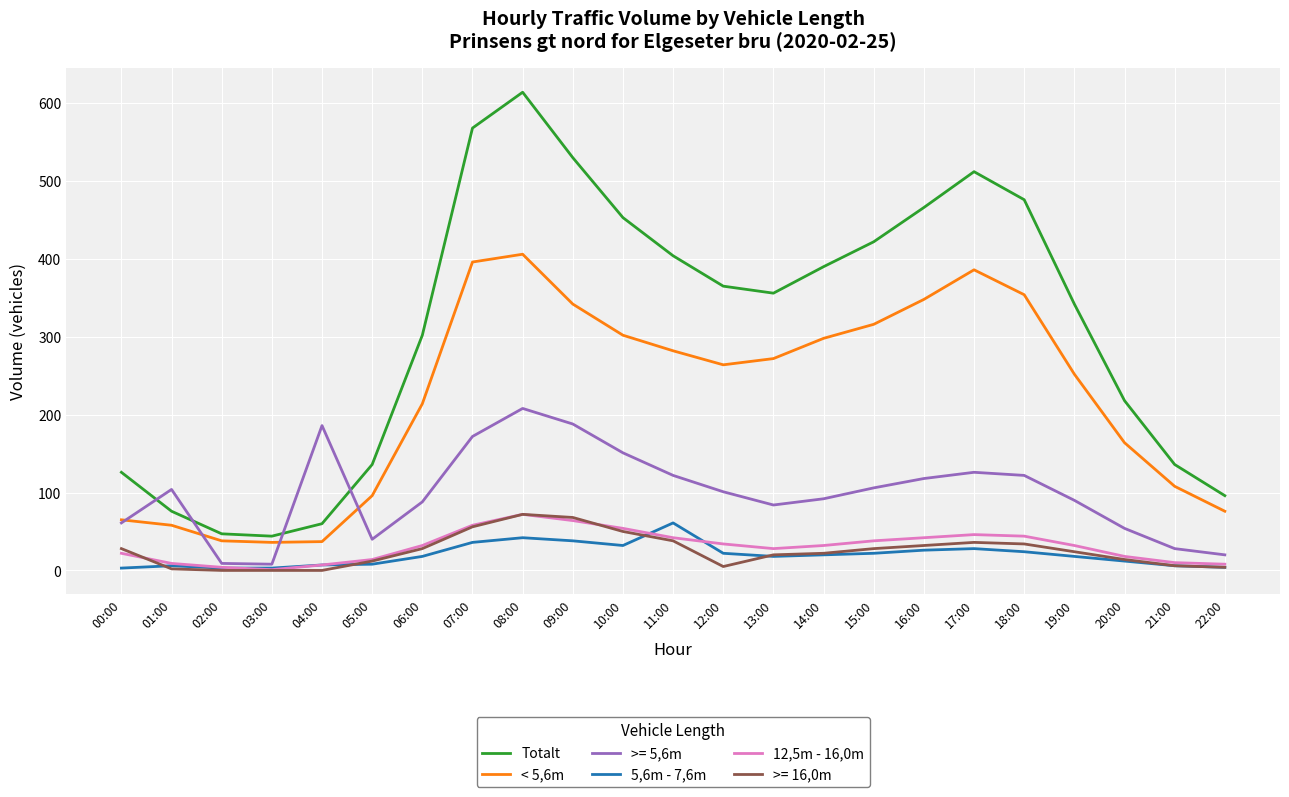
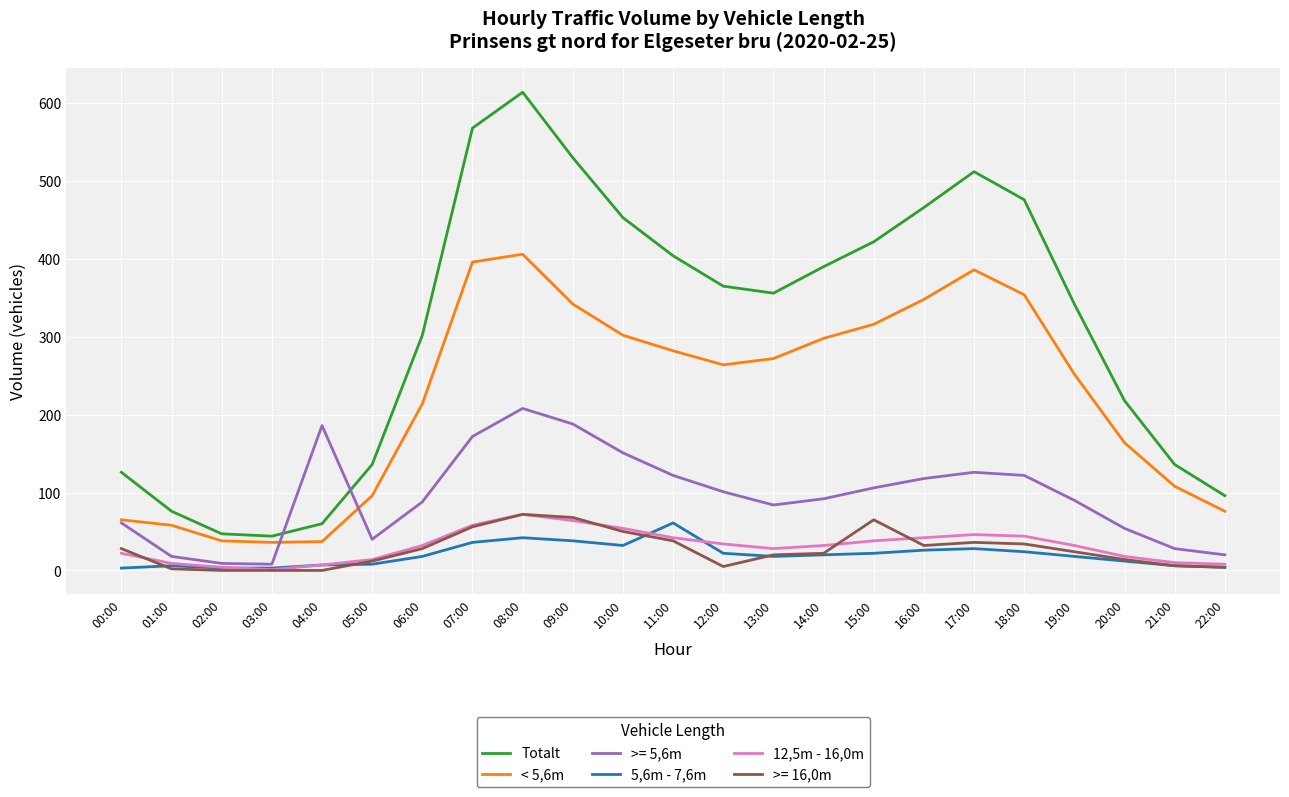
>= 5,6m, 01:00: 100 -> 20
>= 16,0m, 15:00: 30 -> 70
